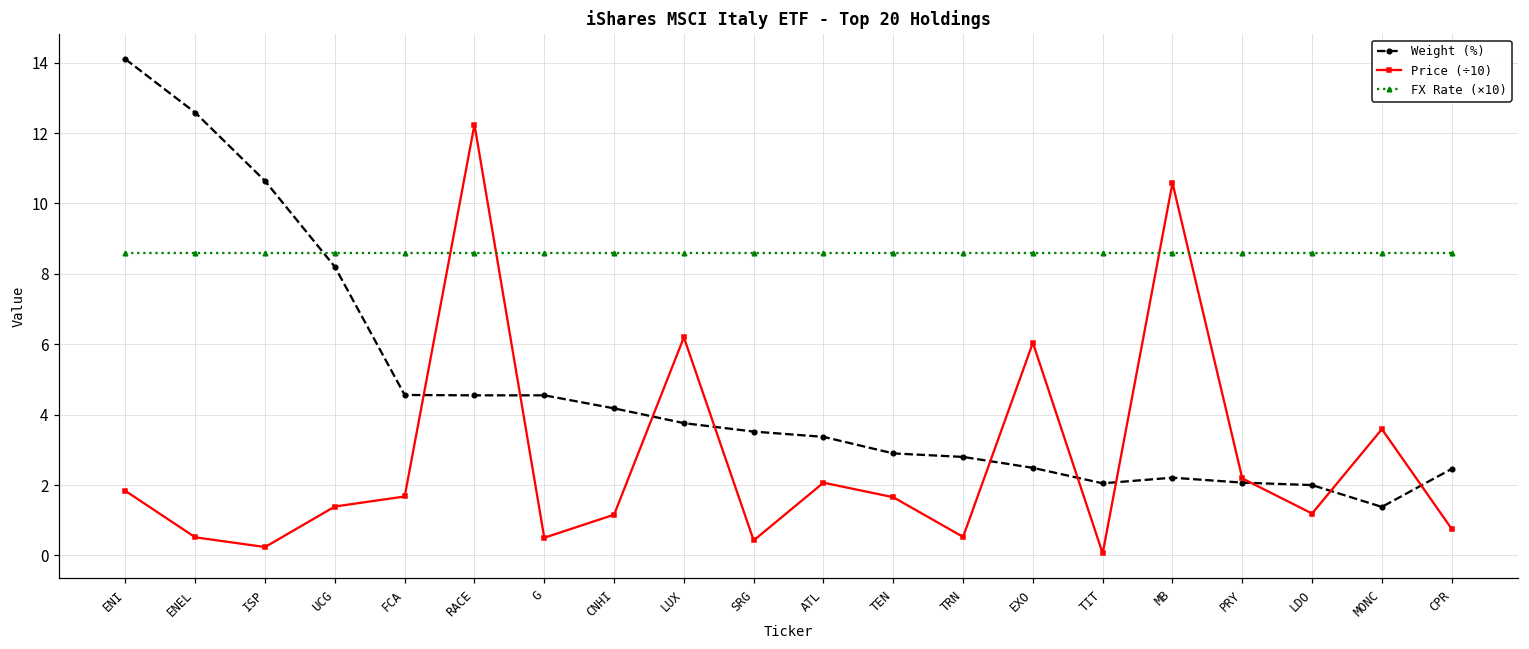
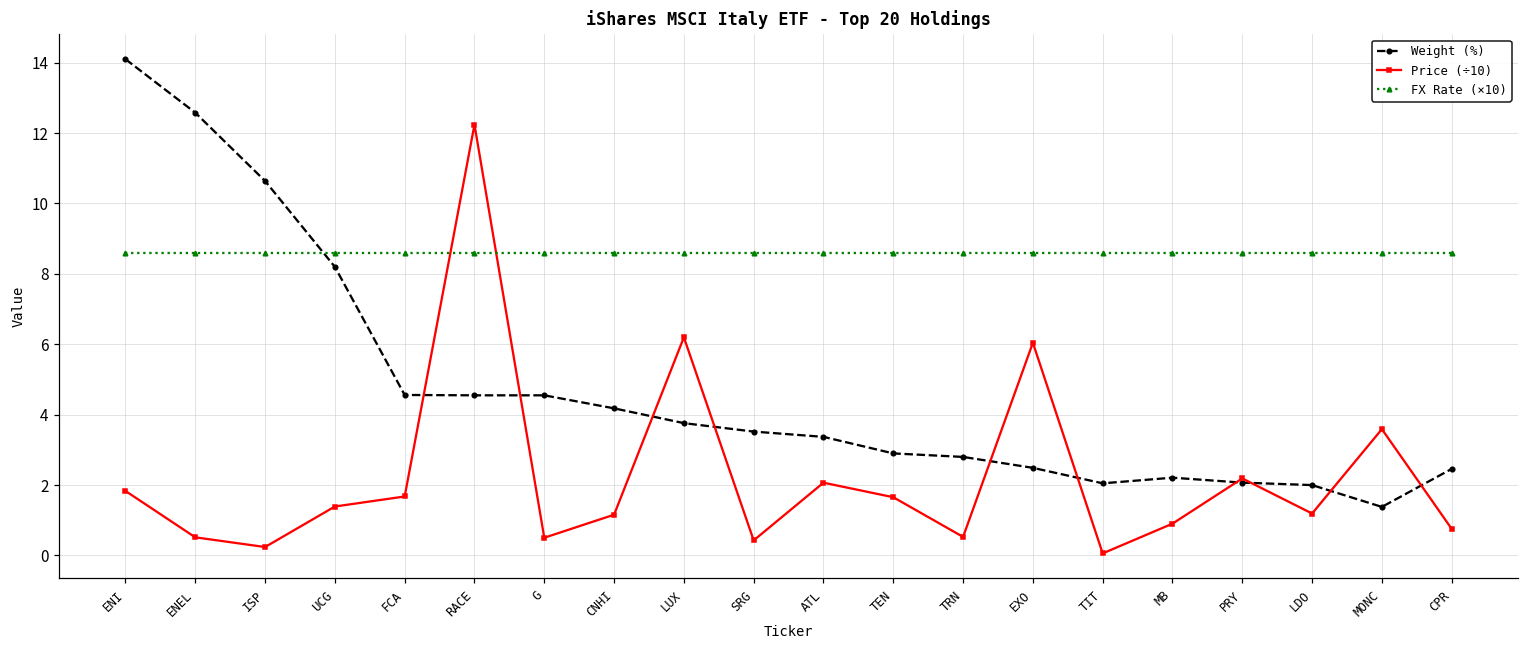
Price (÷10), MB: 10.6 -> 0.9
